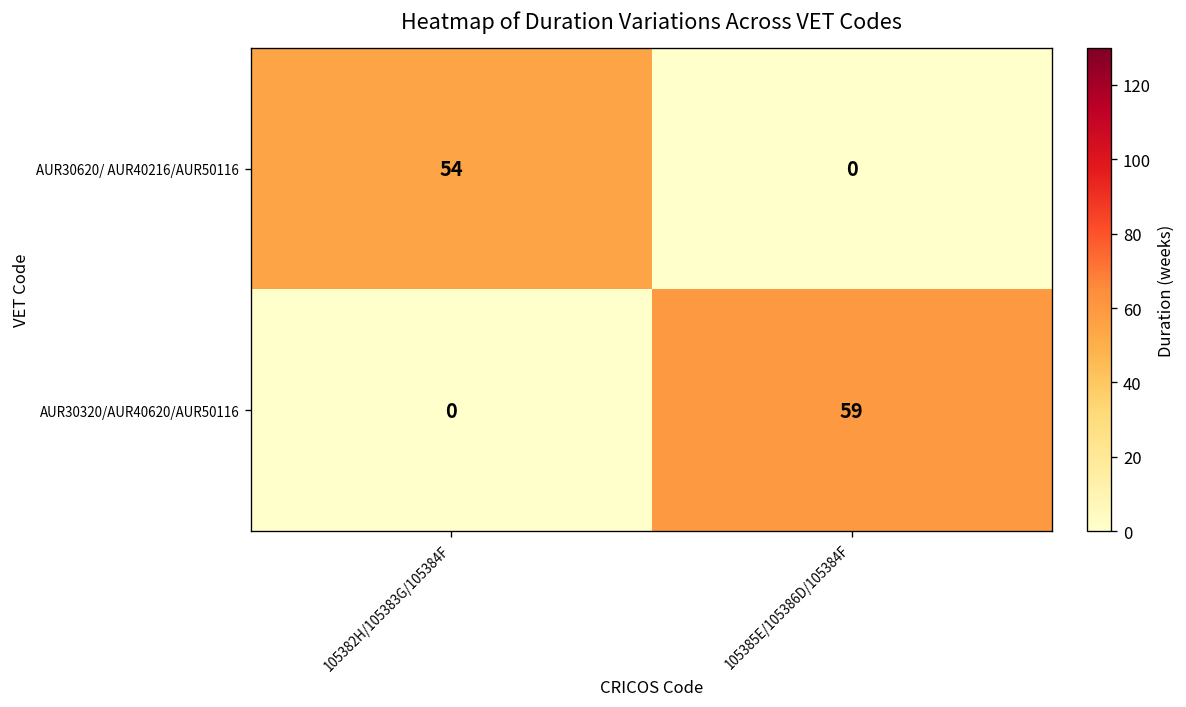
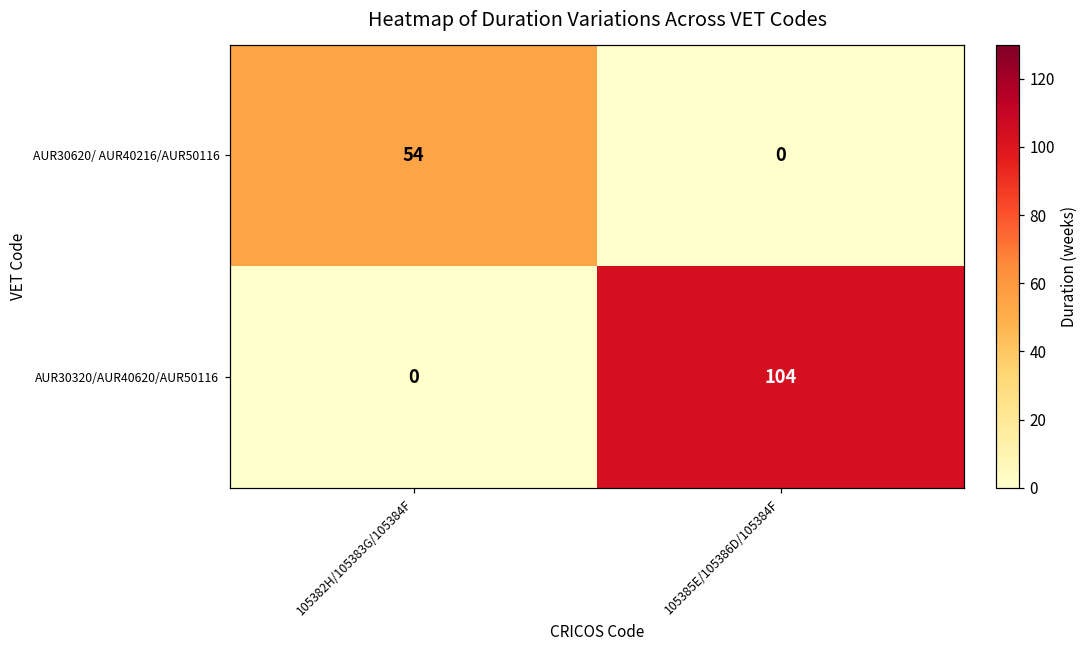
AUR30320/AUR40620/AUR50116, 105385E/105386D/105384F: 59 -> 104
